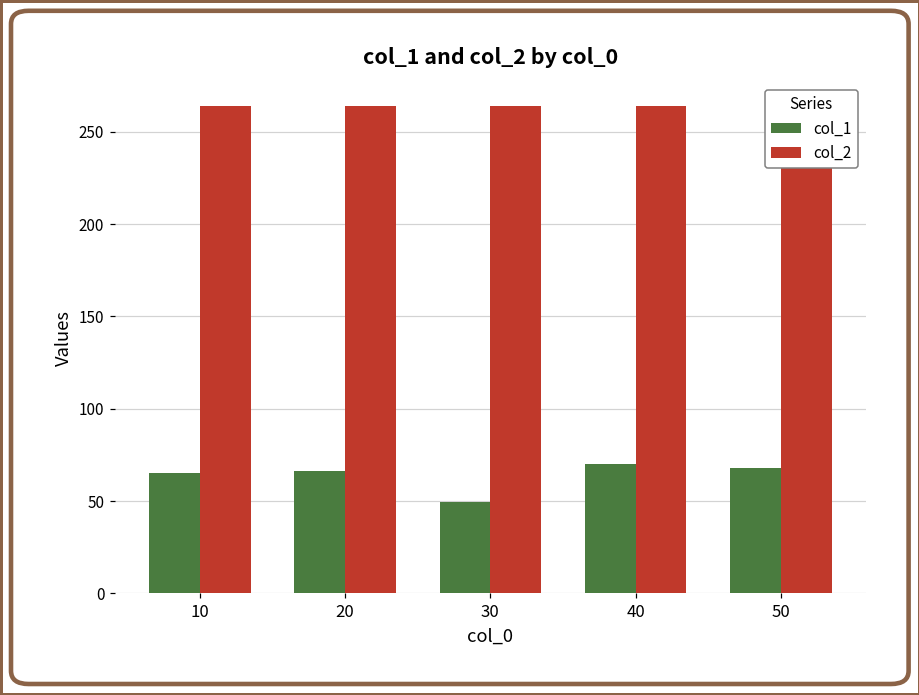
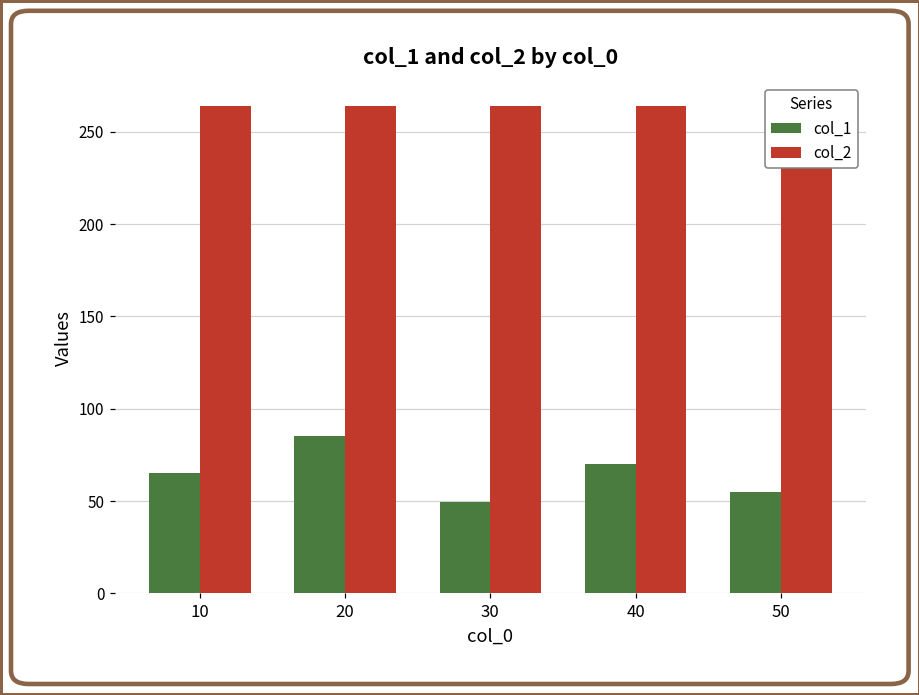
col_1, 20: 66 -> 85
col_1, 50: 68 -> 55
